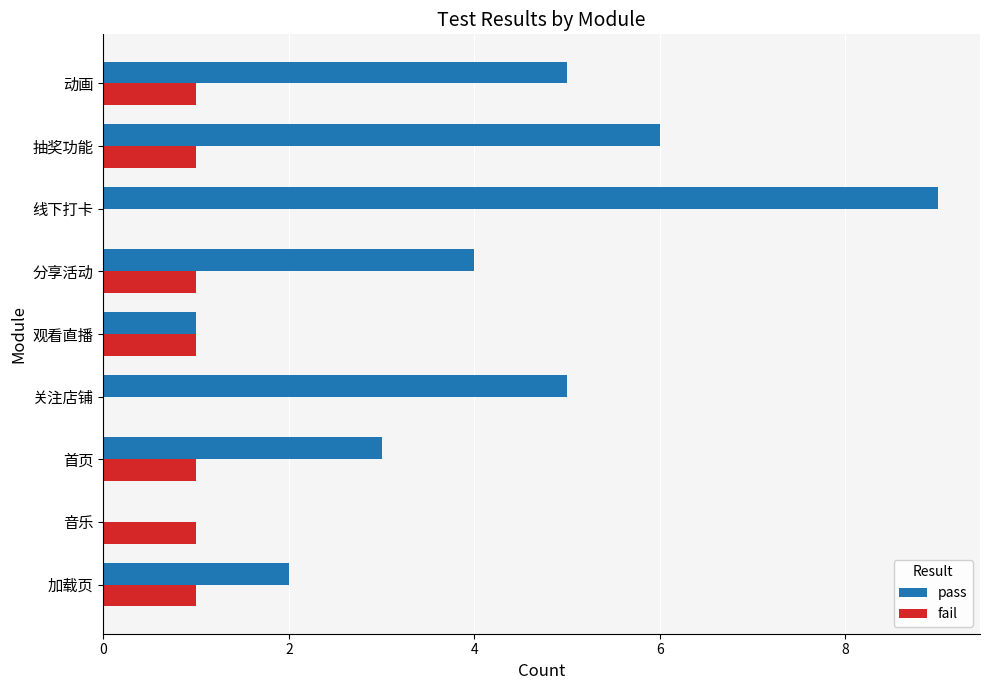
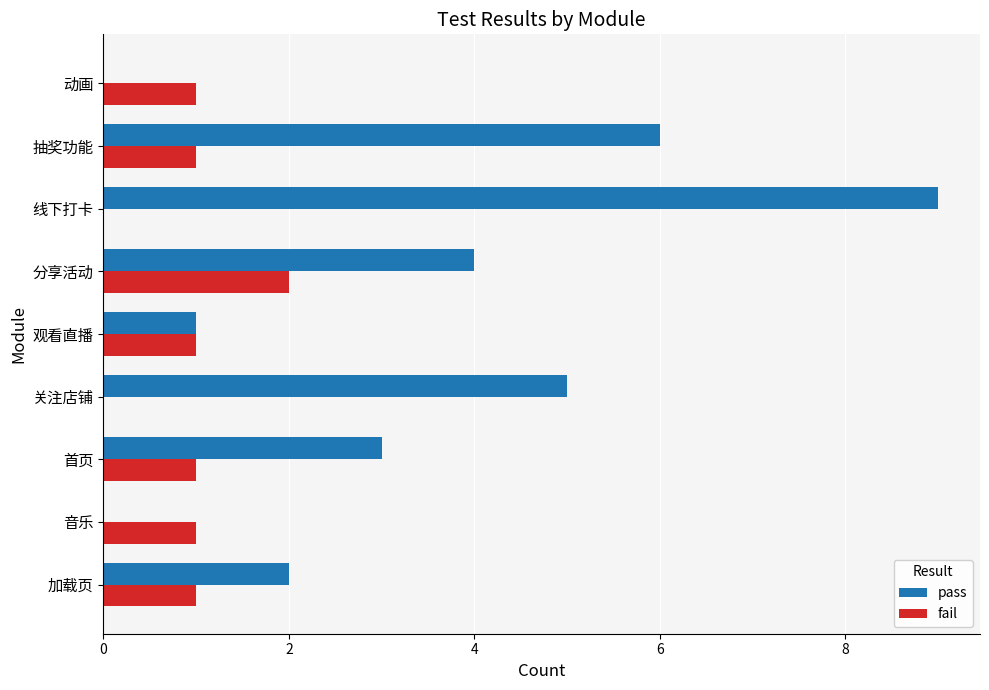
pass, 动画: 5 -> 0
fail, 分享活动: 1 -> 2
